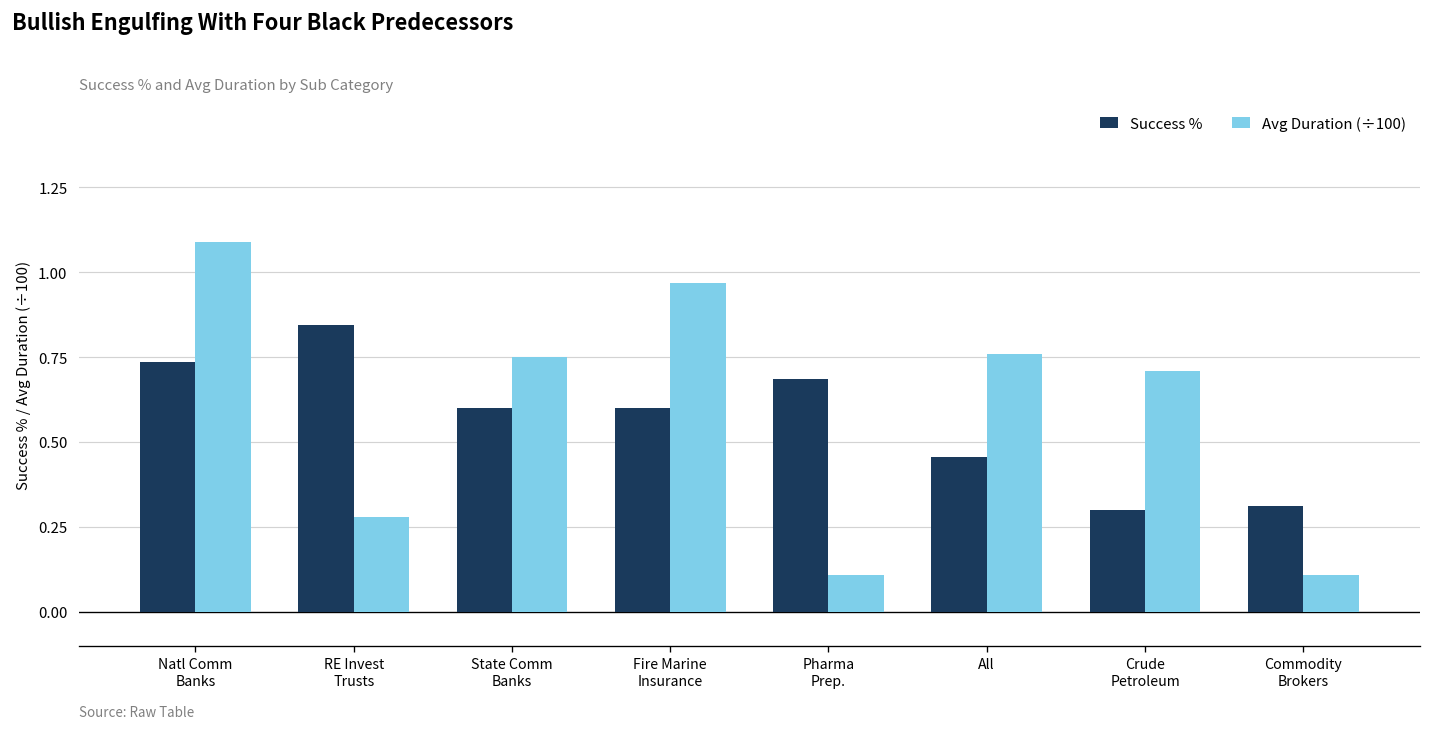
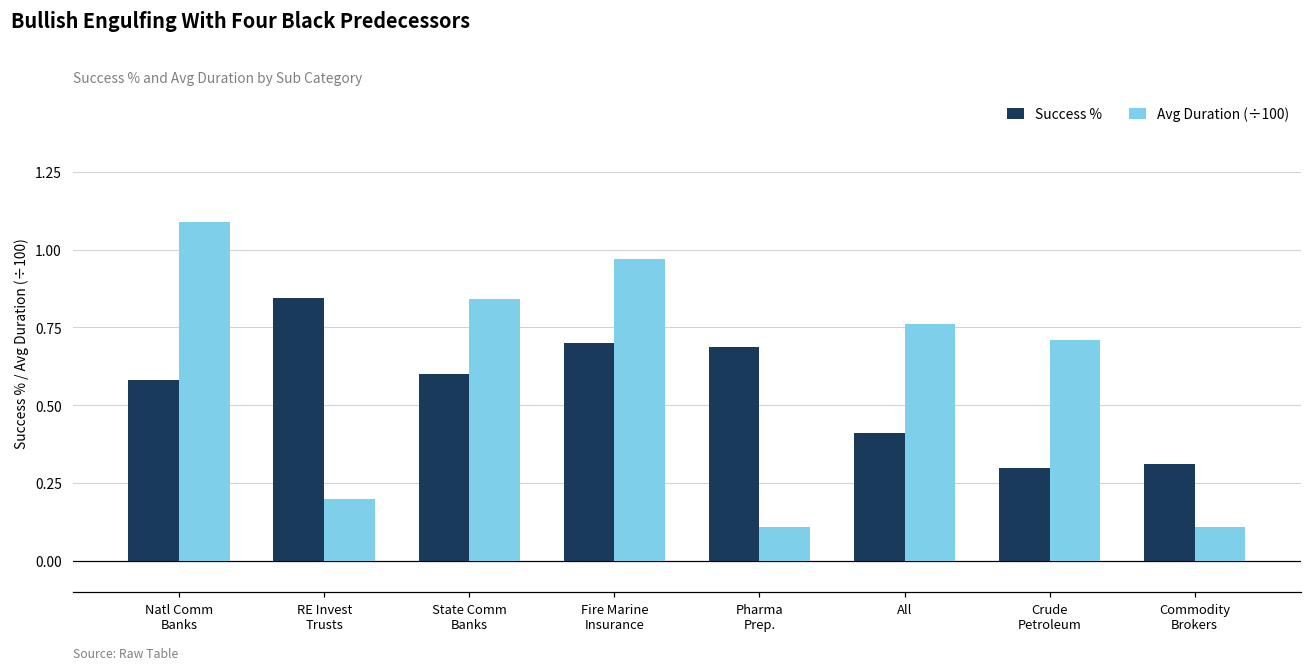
Success %, Natl Comm Banks: 0.74 -> 0.58
Avg Duration (÷100), RE Invest Trusts: 0.28 -> 0.20
Avg Duration (÷100), State Comm Banks: 0.75 -> 0.84
Success %, Fire Marine Insurance: 0.6 -> 0.7
Success %, All: 0.46 -> 0.41
